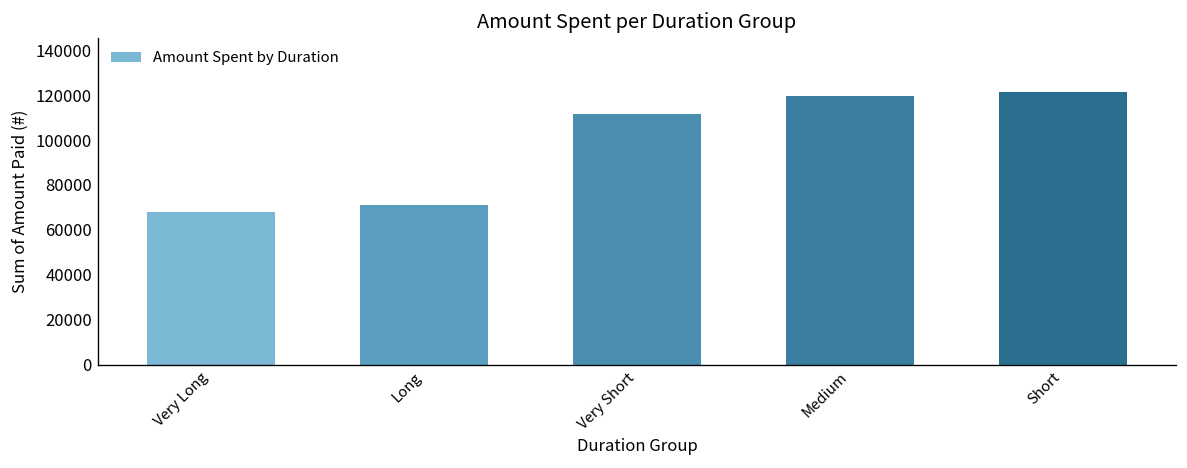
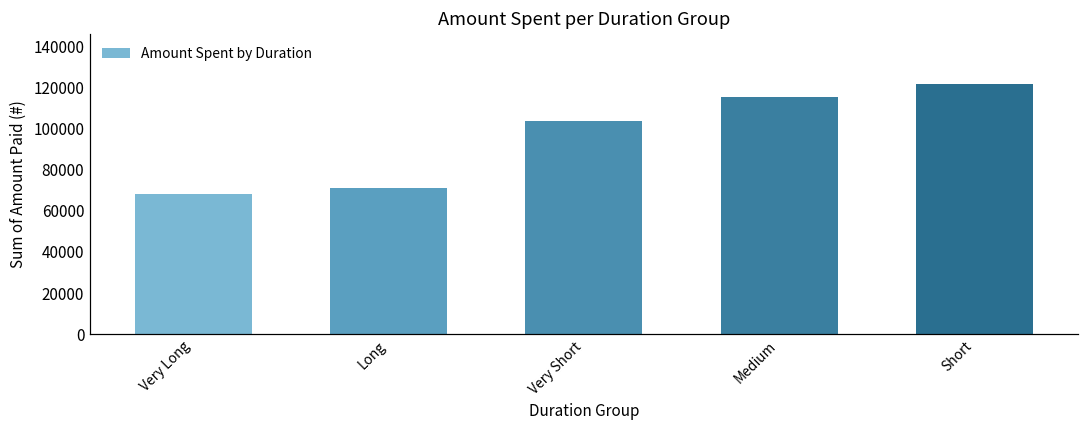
Very Short: 112000 -> 104000
Medium: 120000 -> 115000
